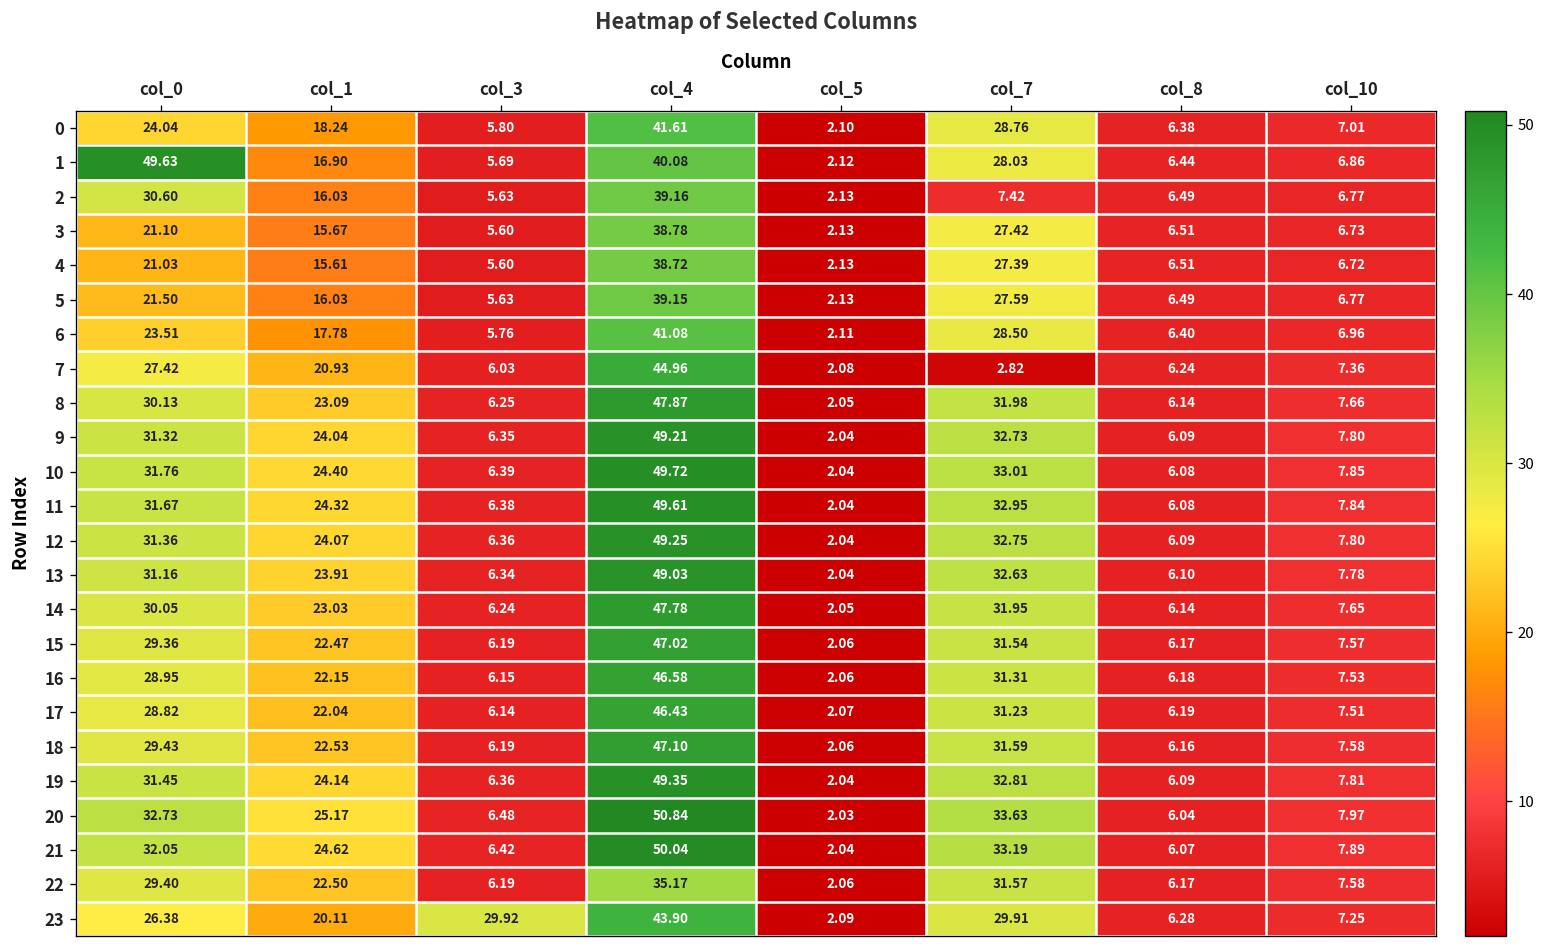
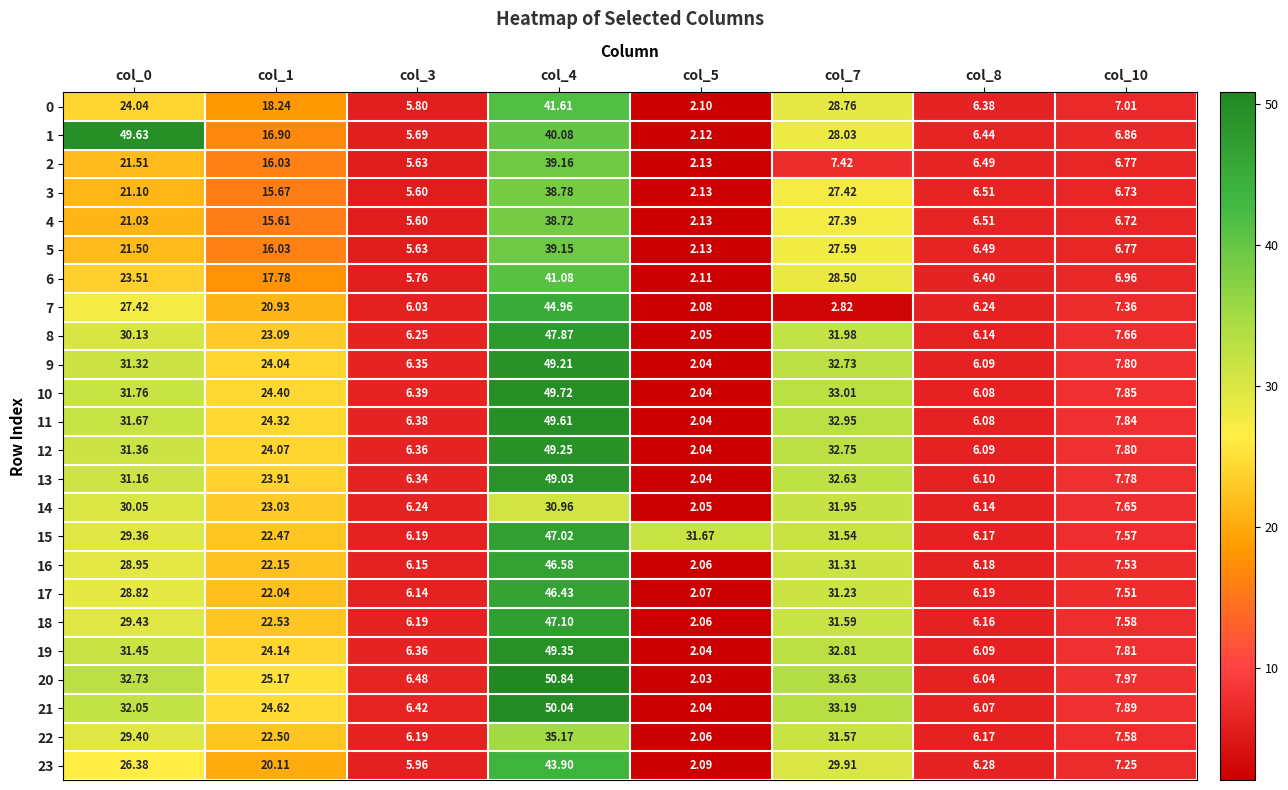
2, col_0: 30.60 -> 21.51
14, col_4: 47.78 -> 30.96
15, col_5: 2.06 -> 31.67
23, col_3: 29.92 -> 5.96
